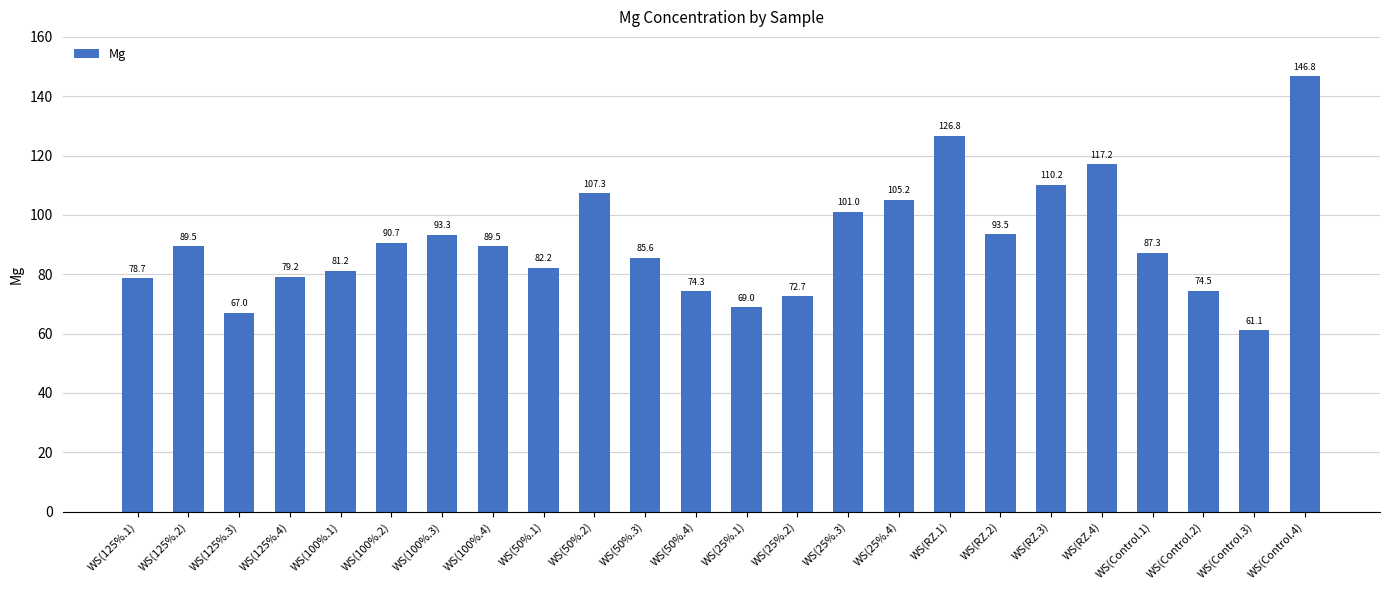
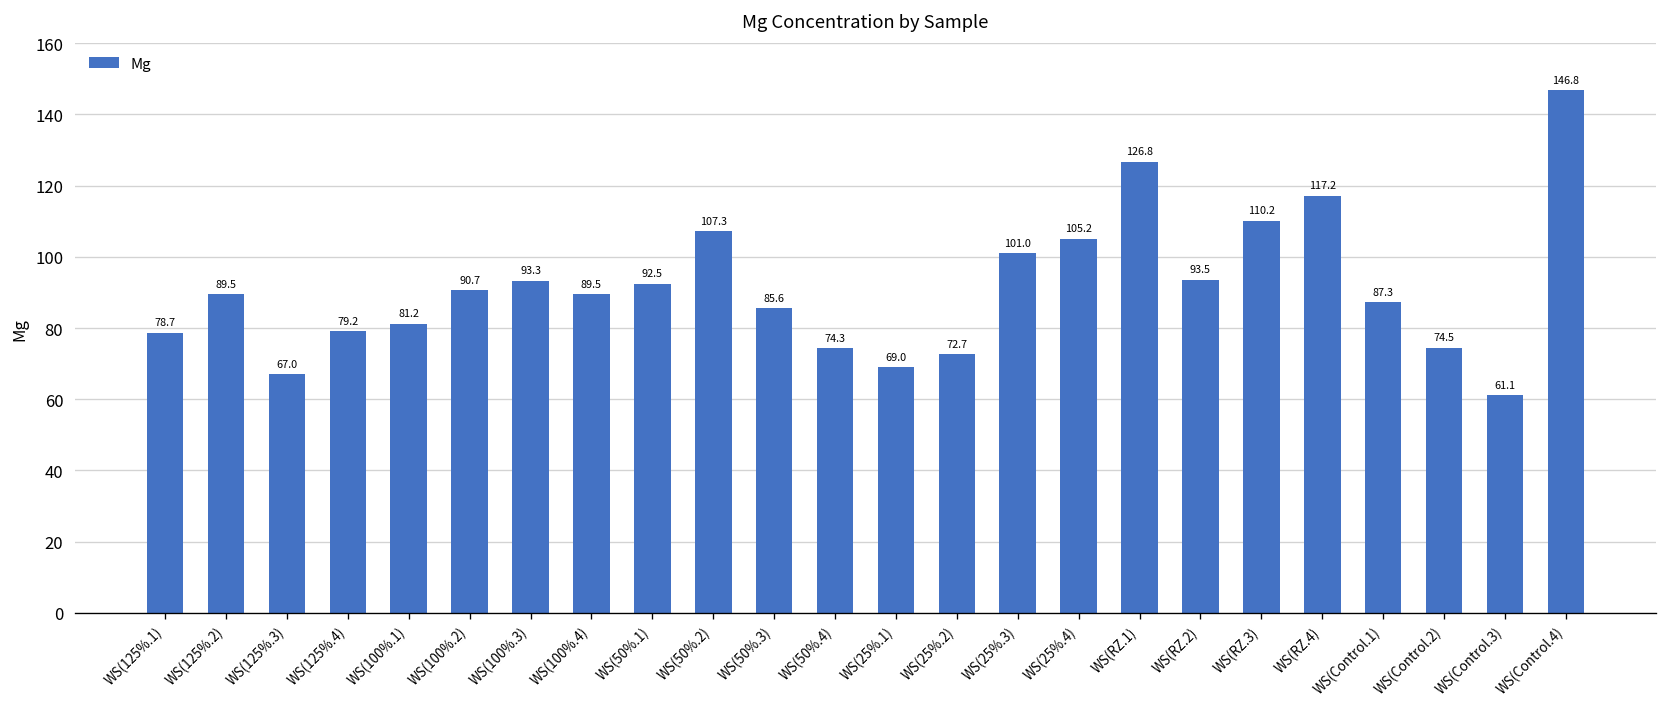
WS(50%.1): 82.2 -> 92.5
